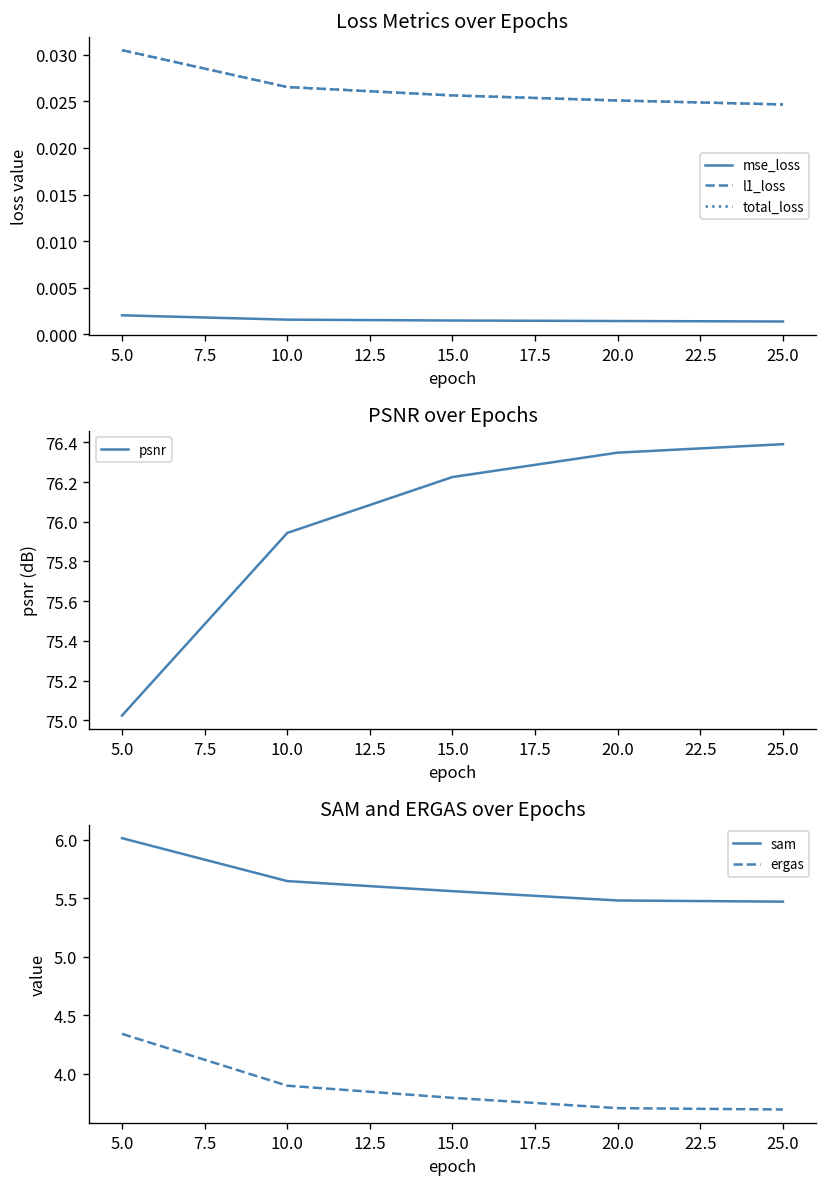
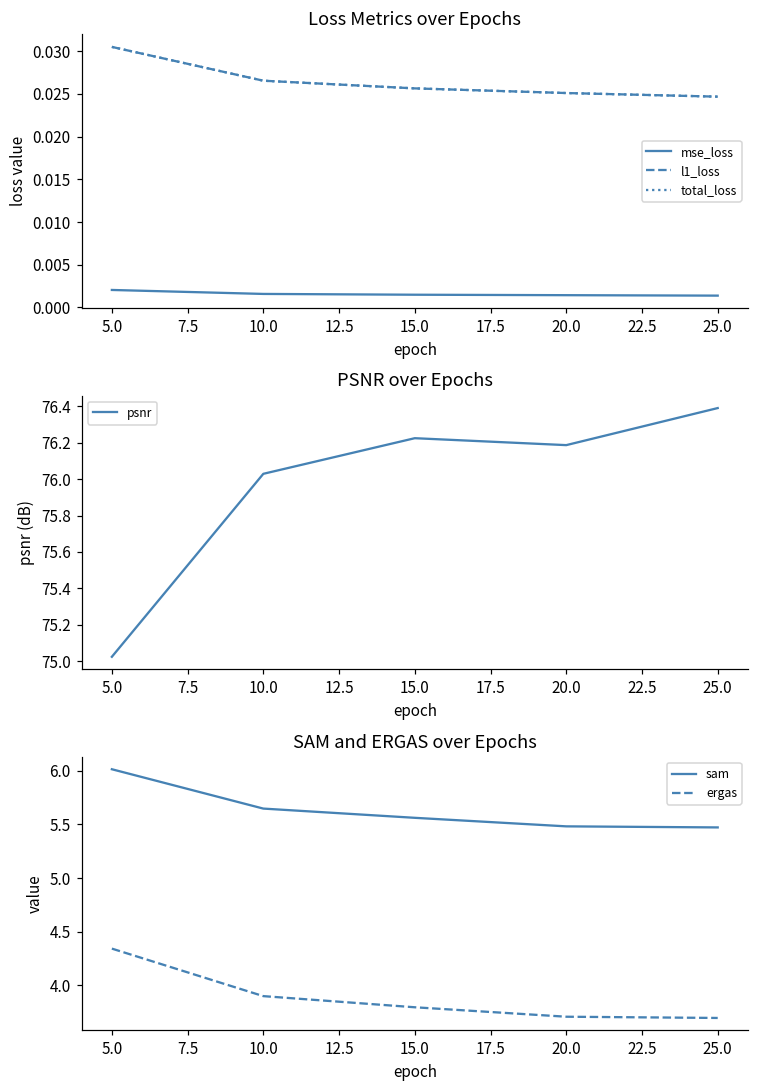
PSNR over Epochs, 10.0: 75.94 -> 76.03
PSNR over Epochs, 20.0: 76.35 -> 76.19
